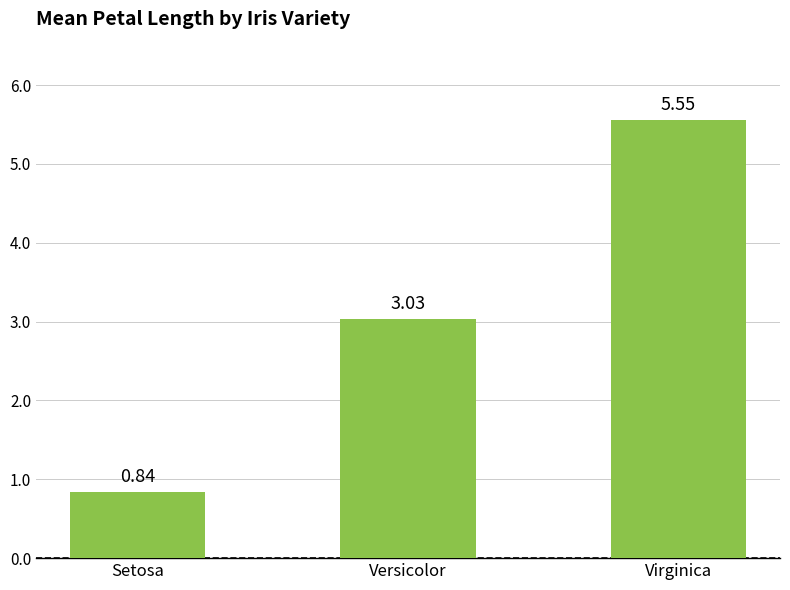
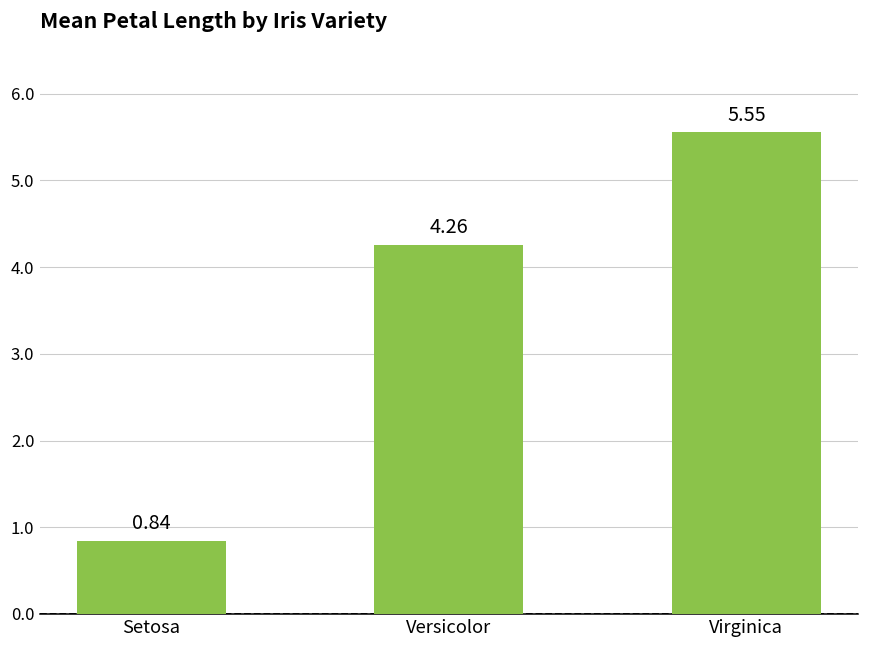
Versicolor: 3.03 -> 4.26
